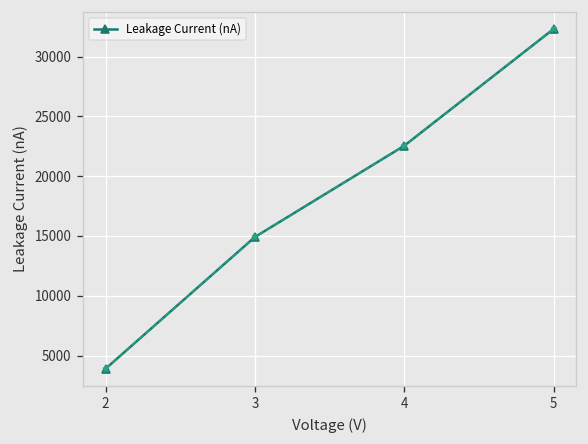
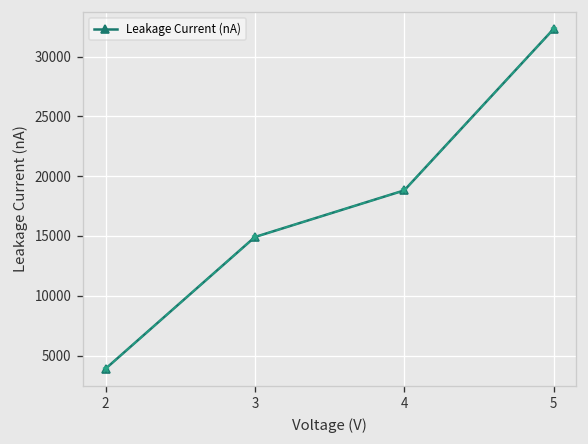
4: 23000 -> 19000
